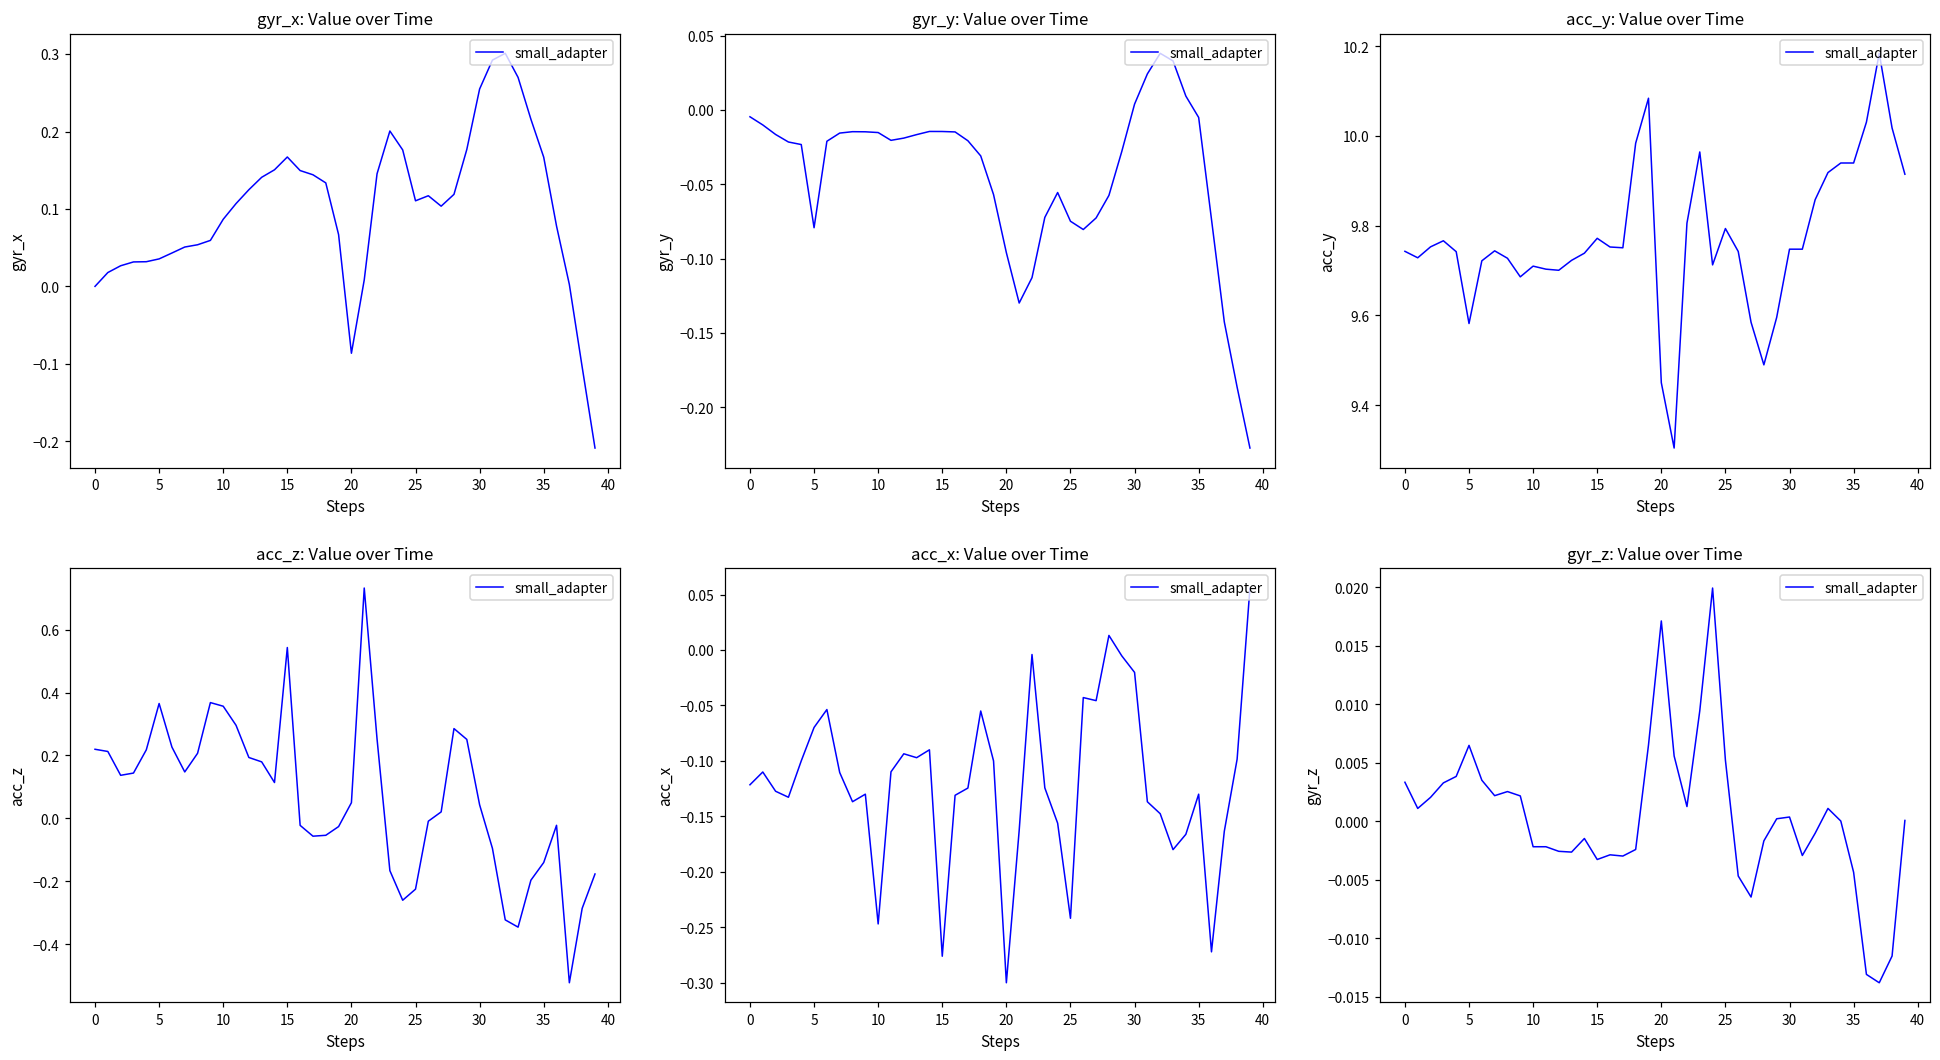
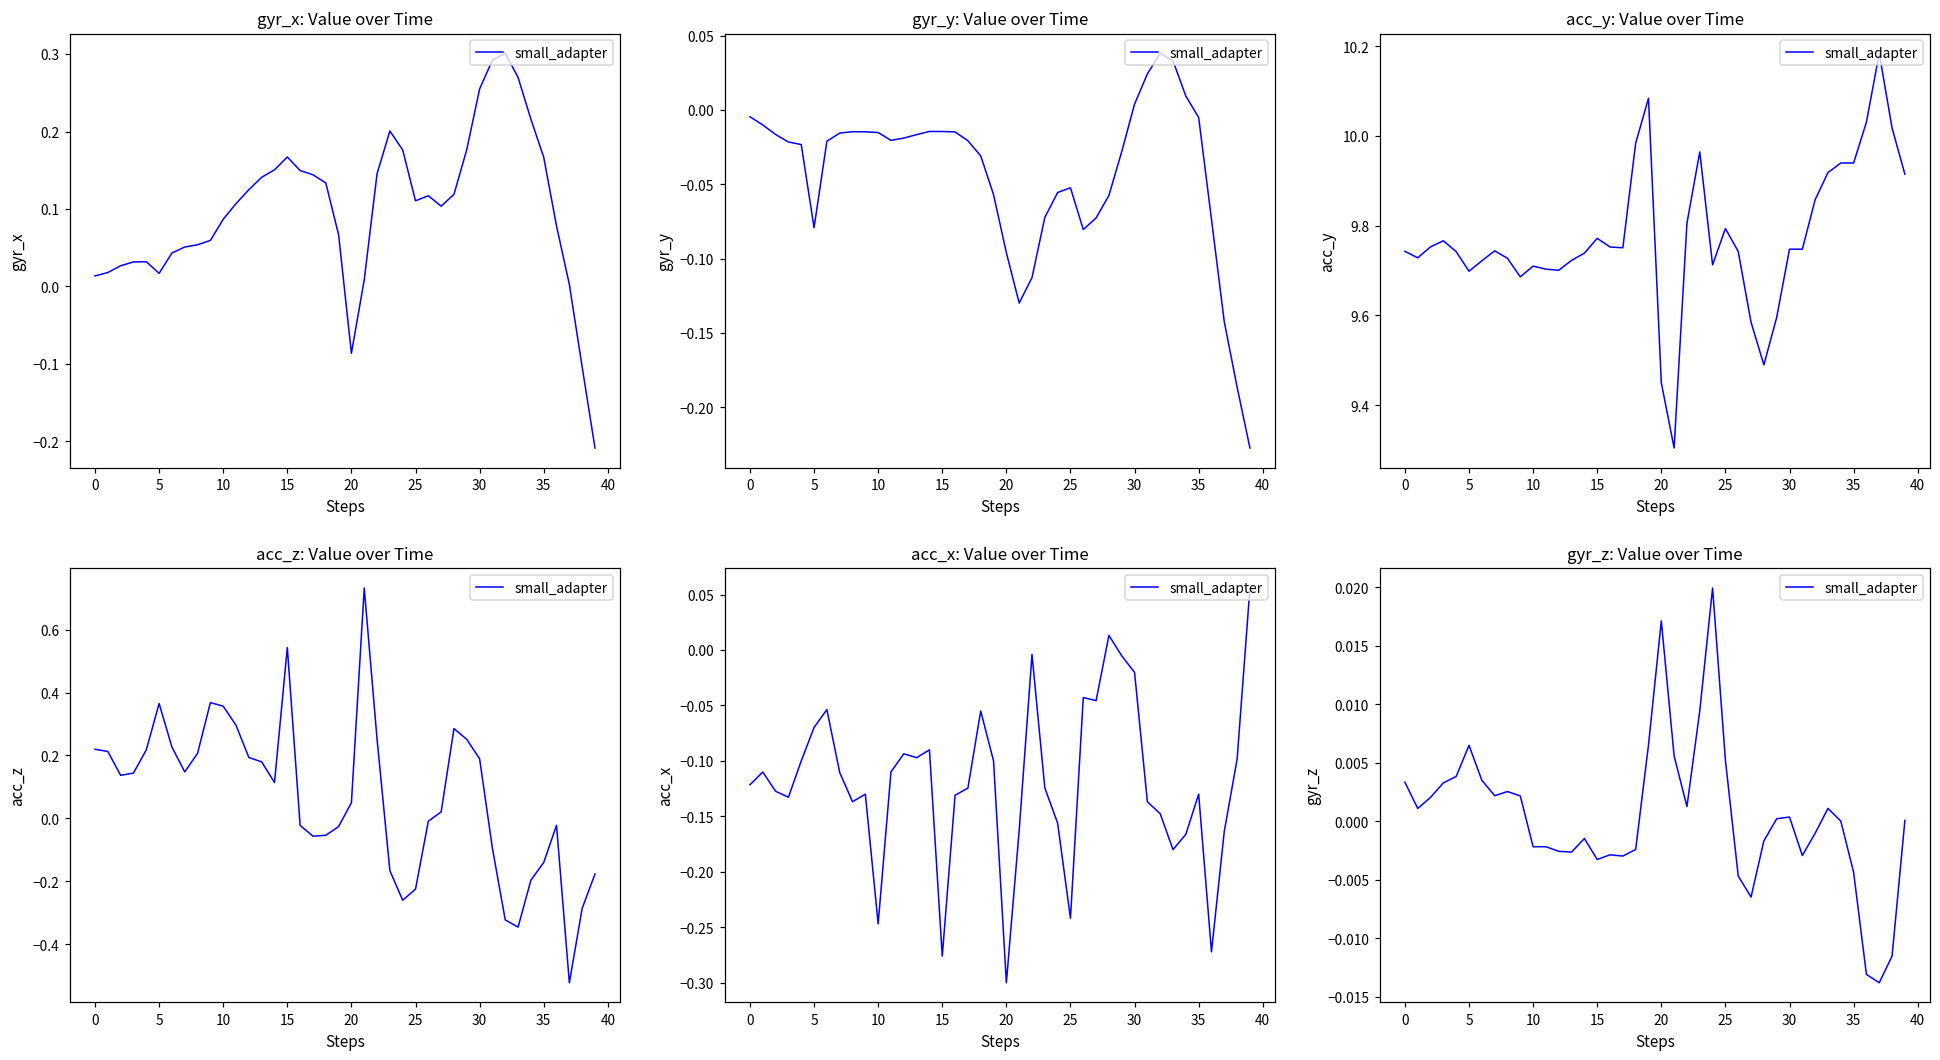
gyr_x: Value over Time, 0: 0.00 -> 0.01
gyr_x: Value over Time, 5: 0.04 -> 0.02
gyr_y: Value over Time, 25: -0.075 -> -0.052
acc_y: Value over Time, 5: 9.58 -> 9.70
acc_z: Value over Time, 30: 0.04 -> 0.19
